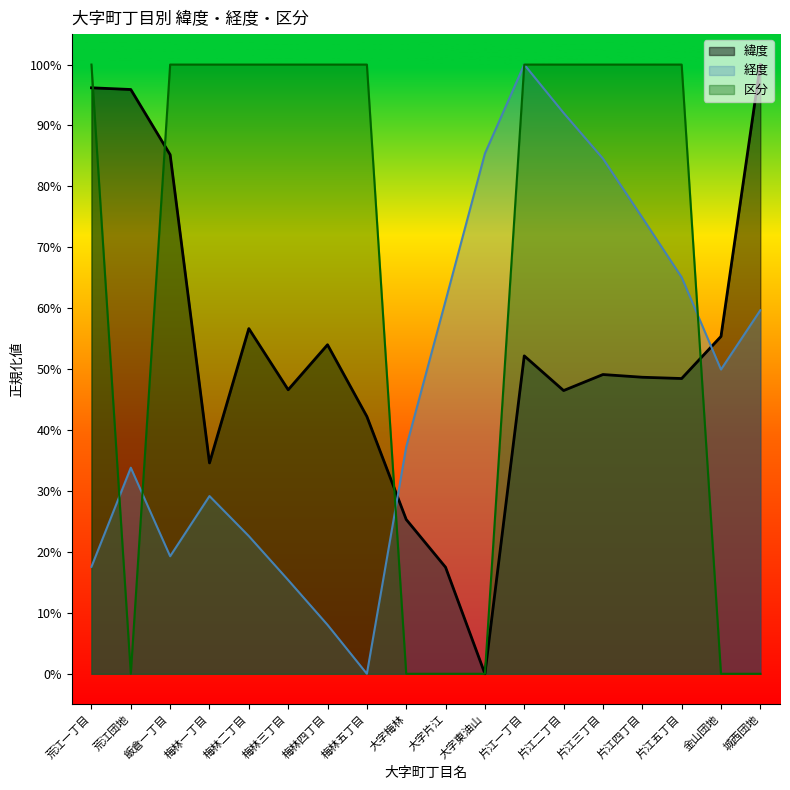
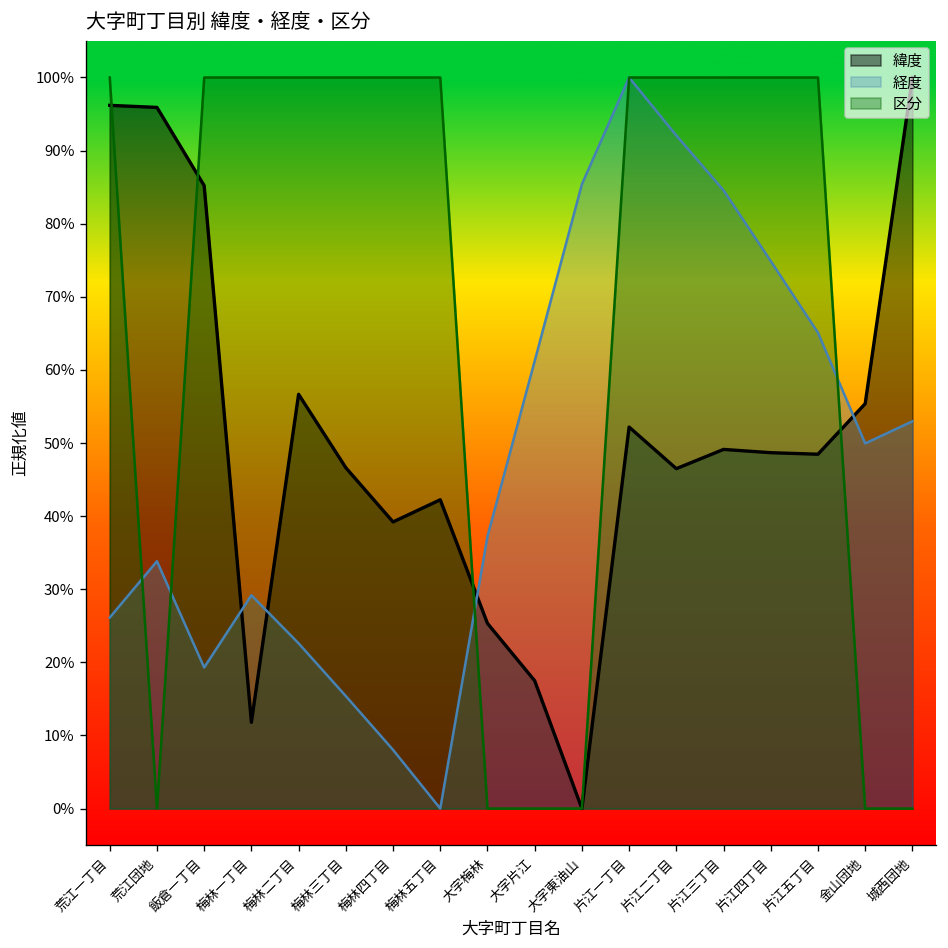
経度, 荒江一丁目: 18% -> 26%
緯度, 梅林一丁目: 35% -> 12%
緯度, 梅林四丁目: 54% -> 39%
経度, 城西団地: 60% -> 53%
